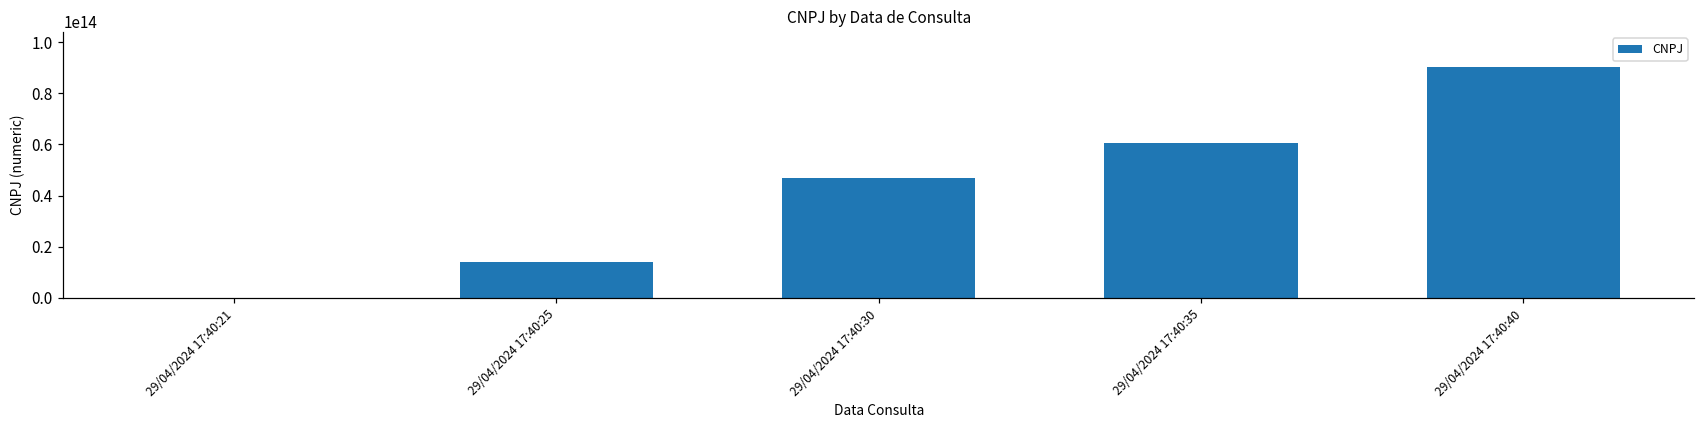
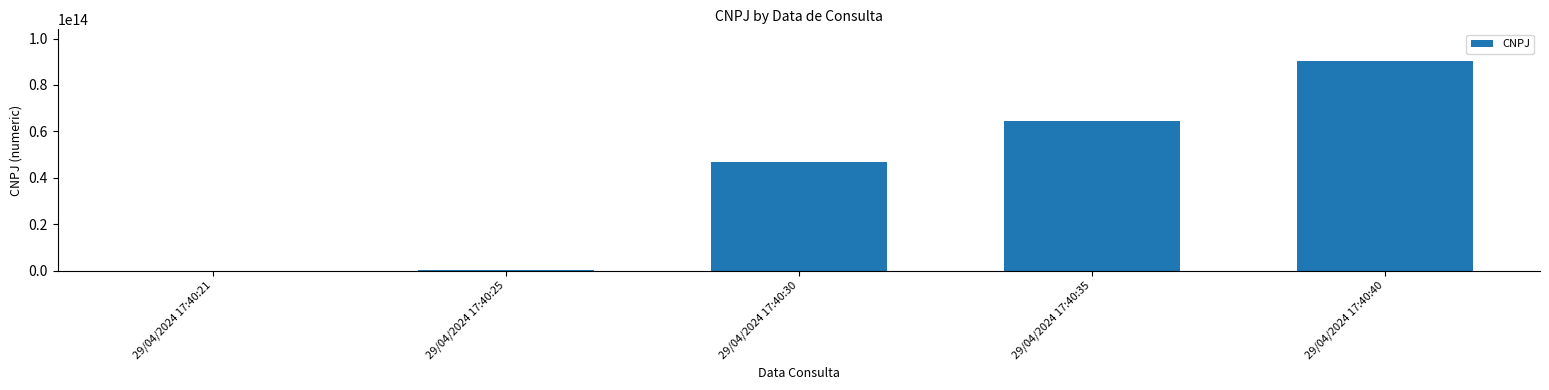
29/04/2024 17:40:25: 14000000000000 -> 0
29/04/2024 17:40:35: 61000000000000 -> 64000000000000
